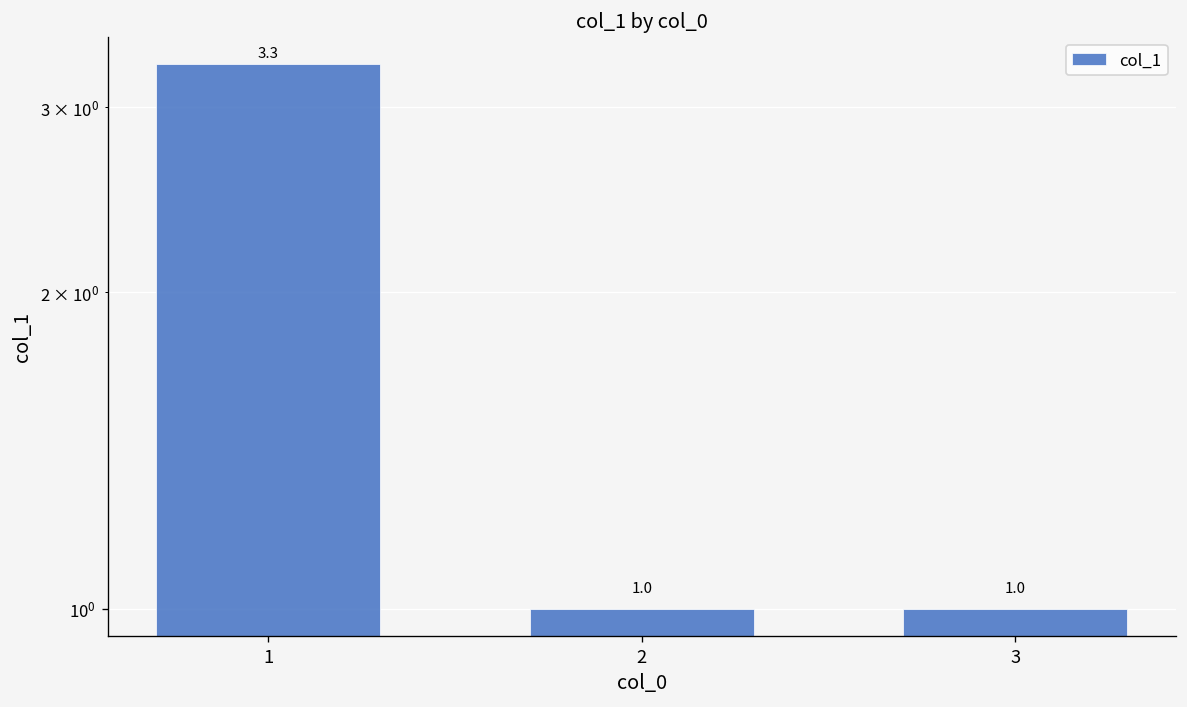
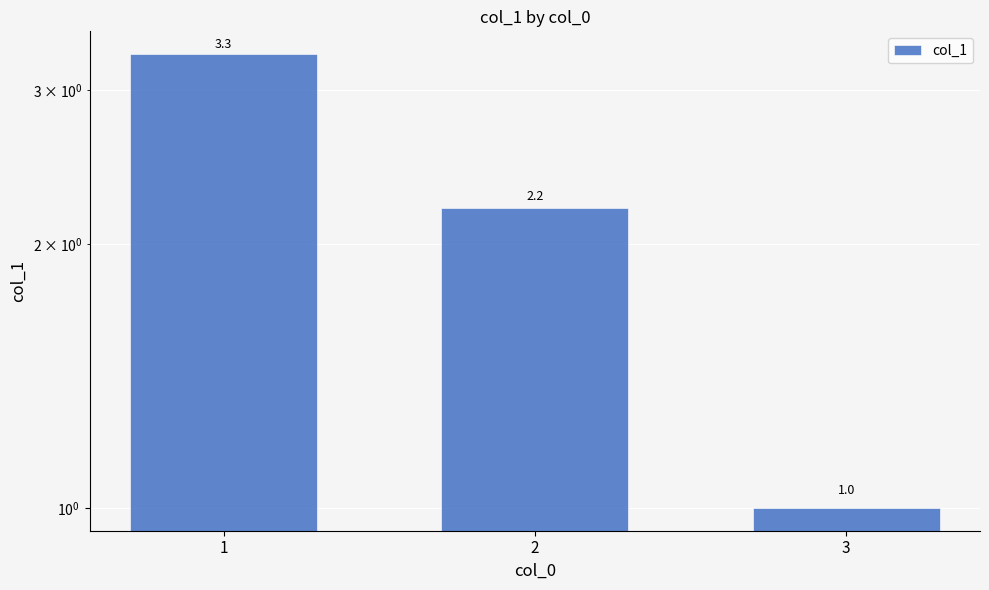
2: 1.0 -> 2.2
